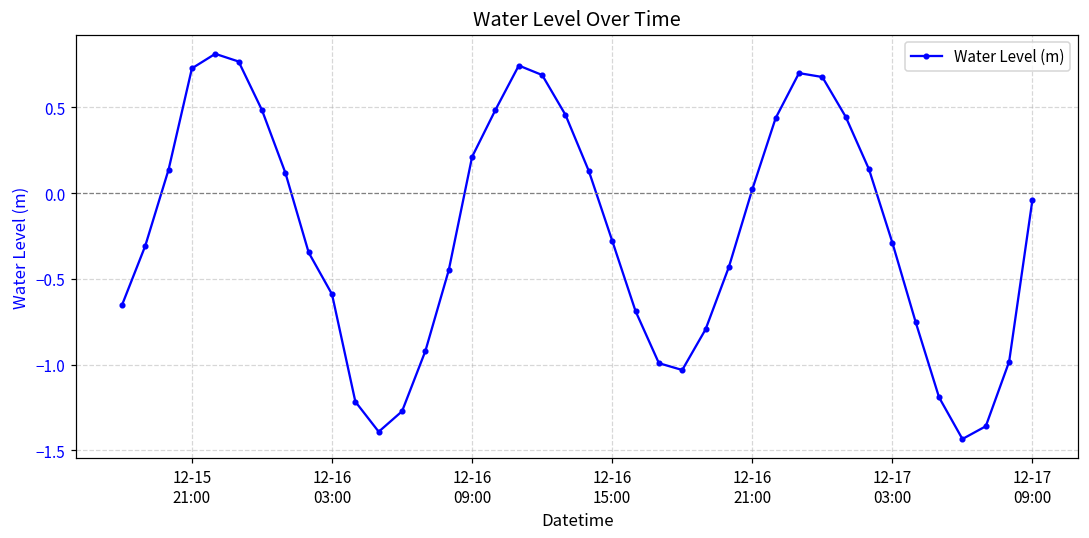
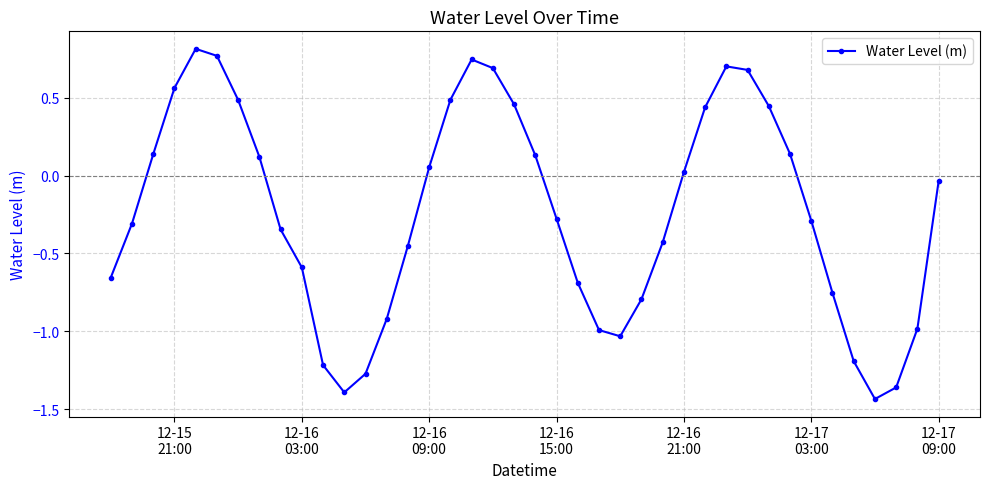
12-15 21:00: 0.73 -> 0.56
12-16 09:00: 0.21 -> 0.05
